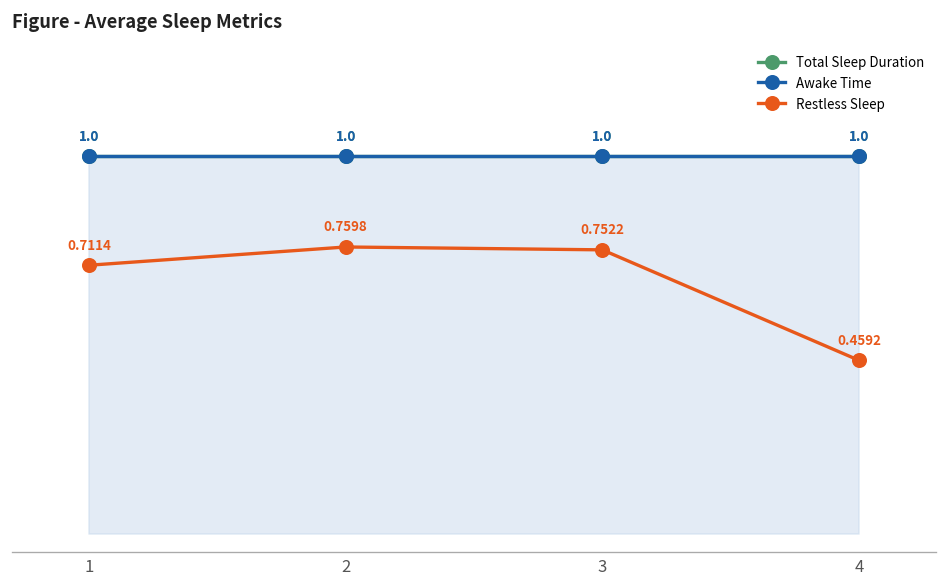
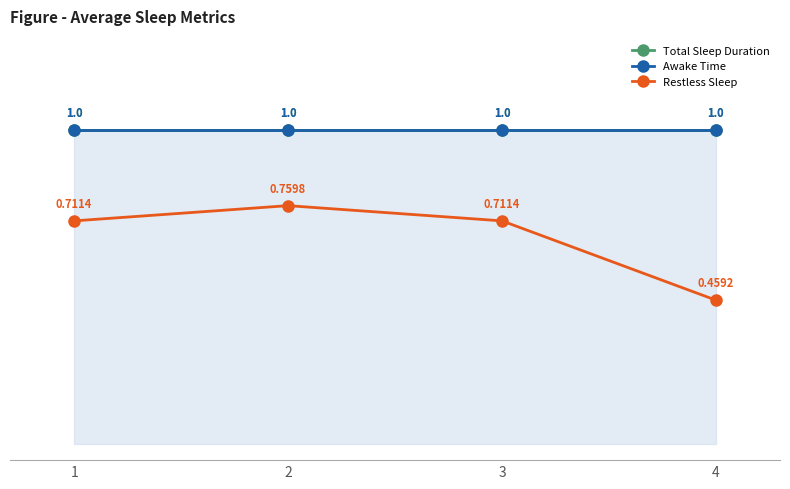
Restless Sleep, 3: 0.7522 -> 0.7114
